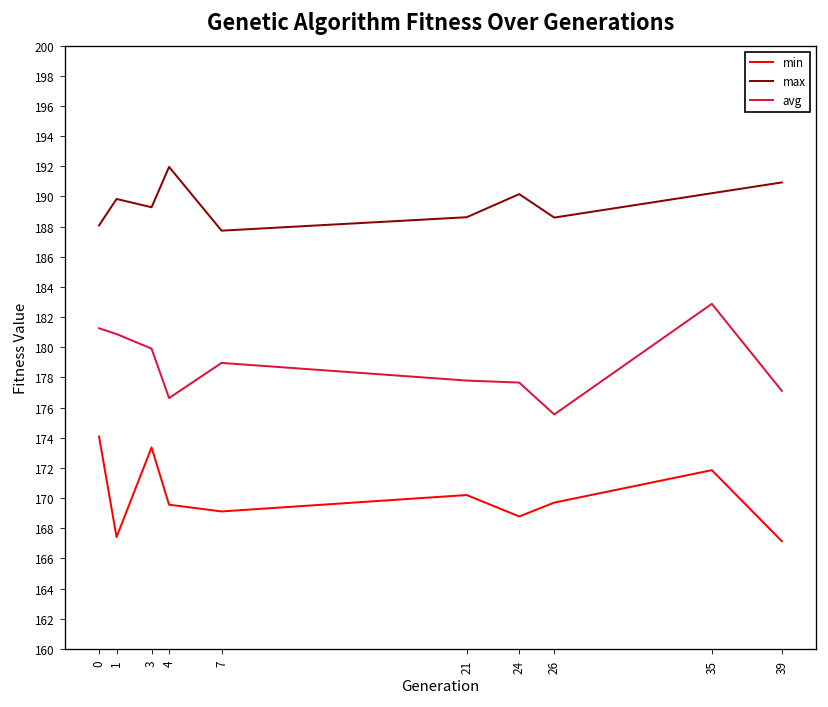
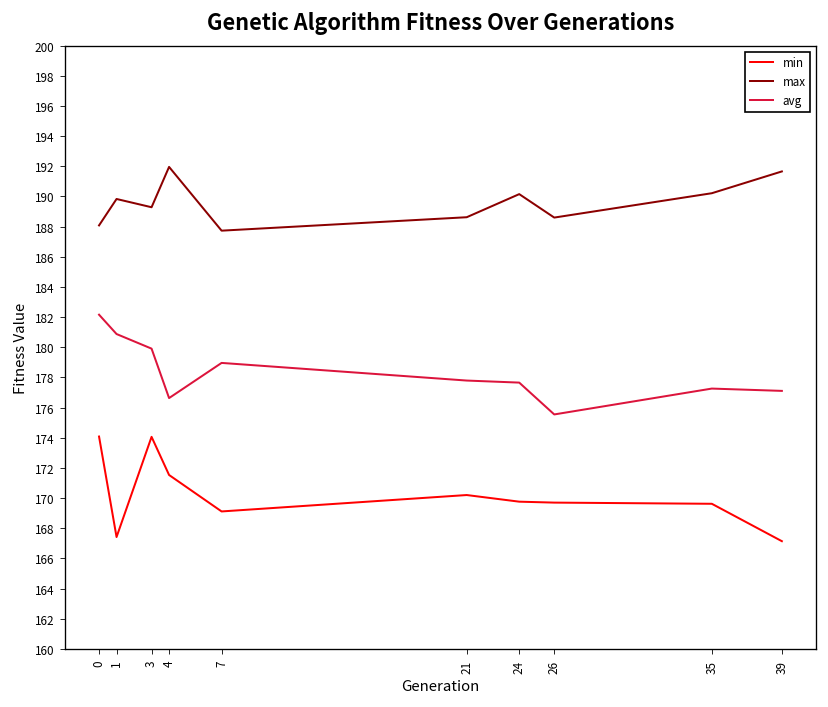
avg, 0: 181.3 -> 182.2
min, 3: 173.4 -> 174.1
min, 4: 169.6 -> 171.5
min, 24: 168.8 -> 169.8
min, 35: 171.9 -> 169.6
avg, 35: 182.9 -> 177.3
max, 39: 190.9 -> 191.7
